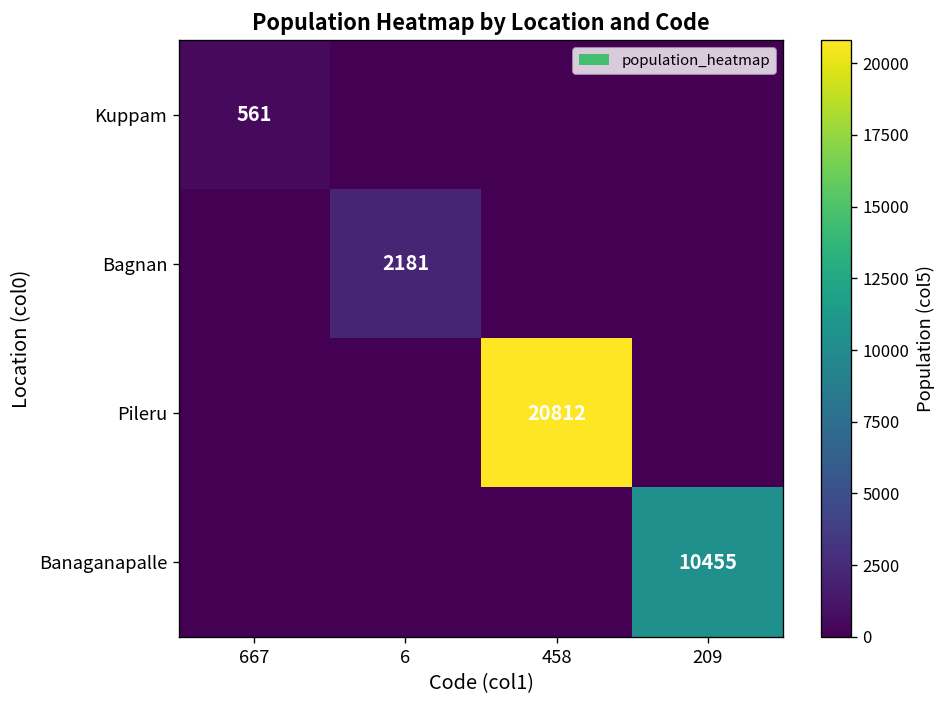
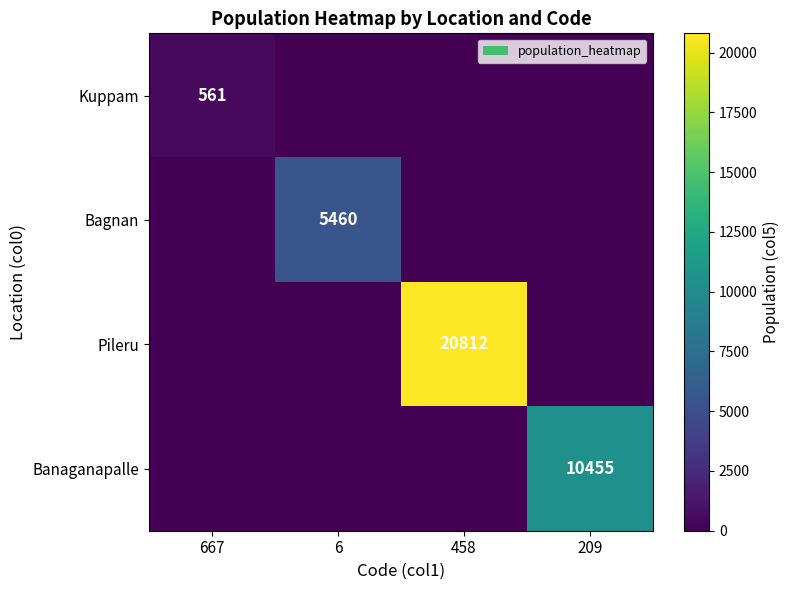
Bagnan, 6: 2181 -> 5460
